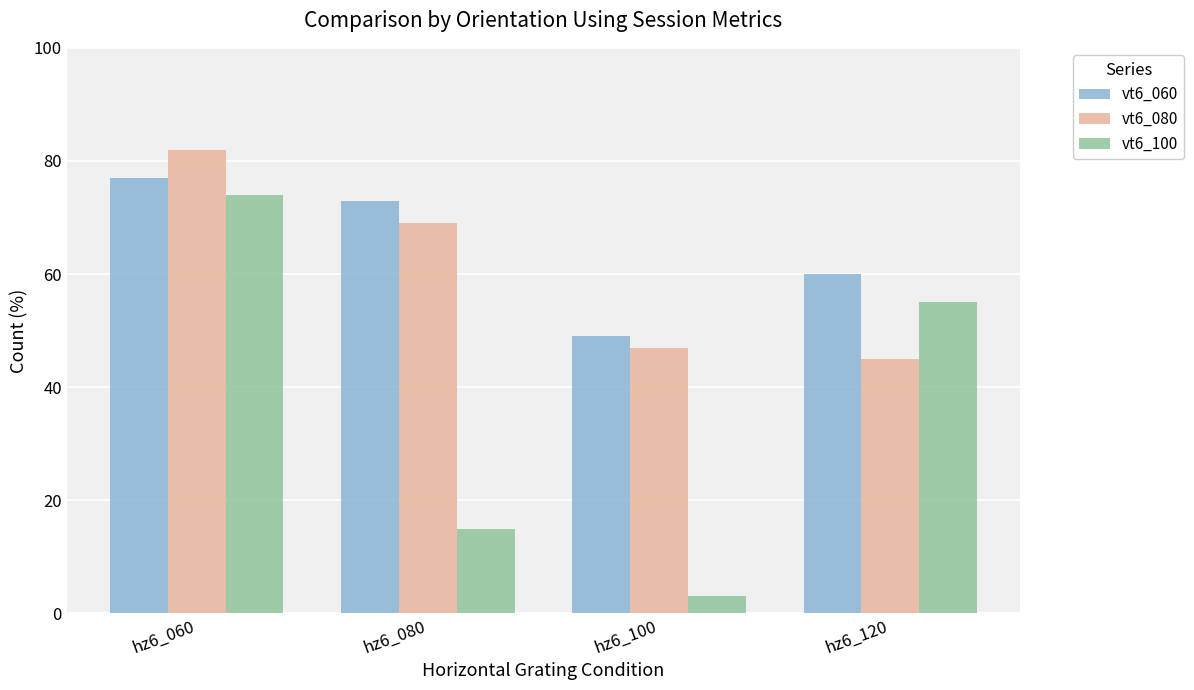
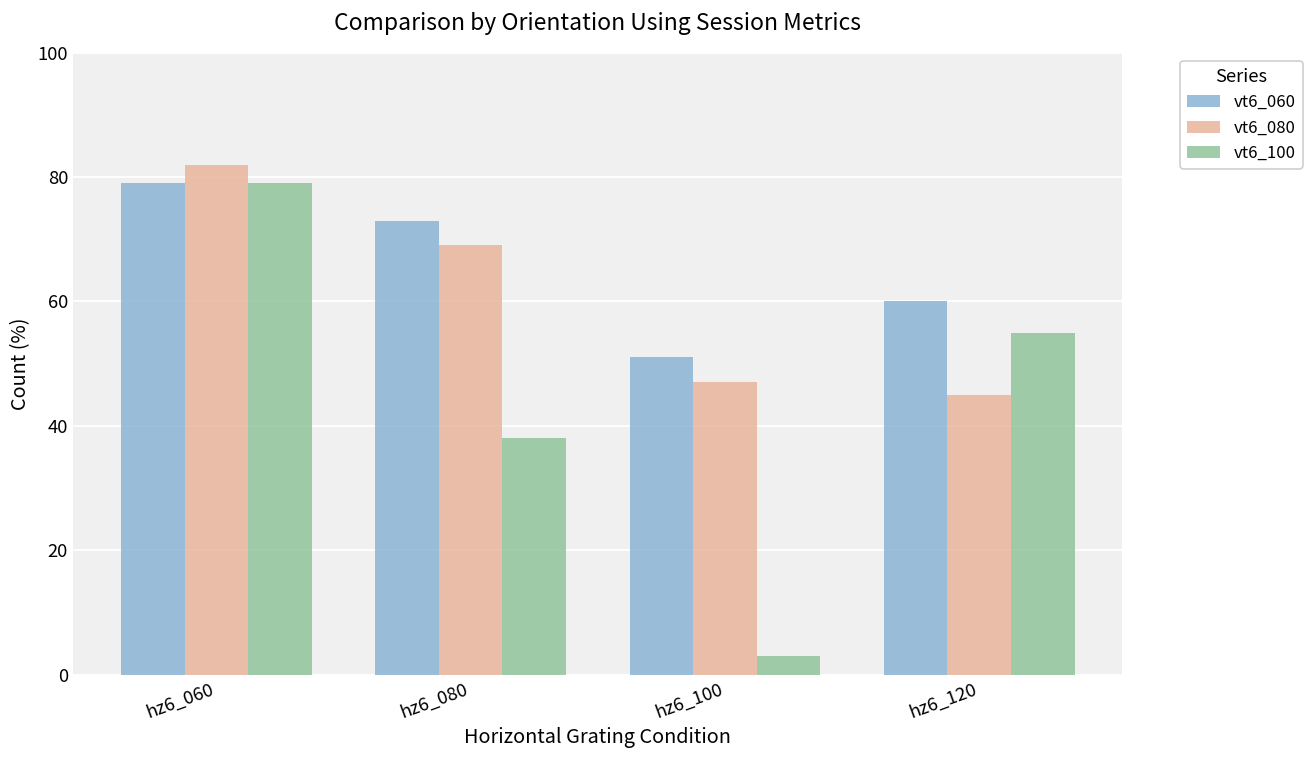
vt6_060, hz6_060: 77 -> 79
vt6_100, hz6_060: 74 -> 79
vt6_100, hz6_080: 15 -> 38
vt6_060, hz6_100: 49 -> 51
